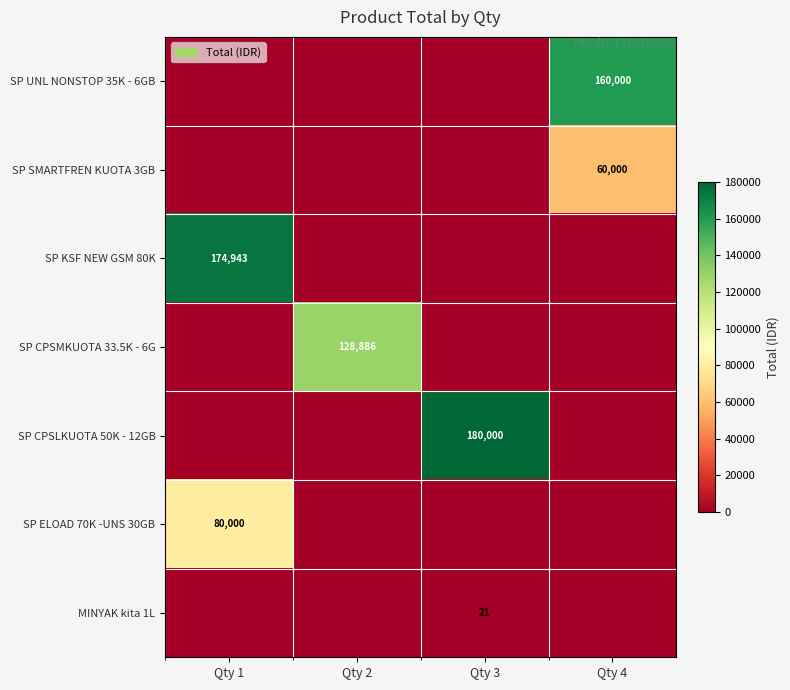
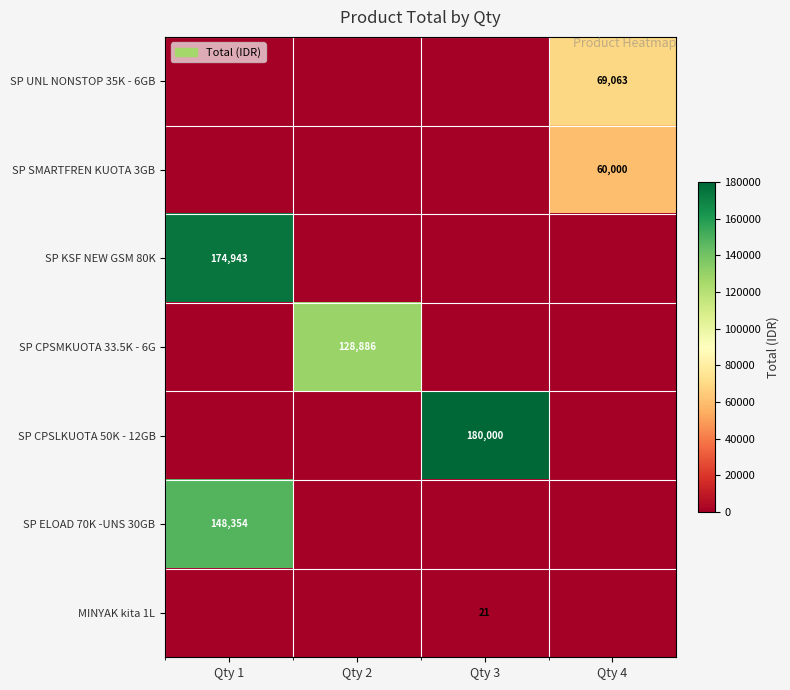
SP UNL NONSTOP 35K - 6GB, Qty 4: 160,000 -> 69,063
SP ELOAD 70K -UNS 30GB, Qty 1: 80,000 -> 148,354
